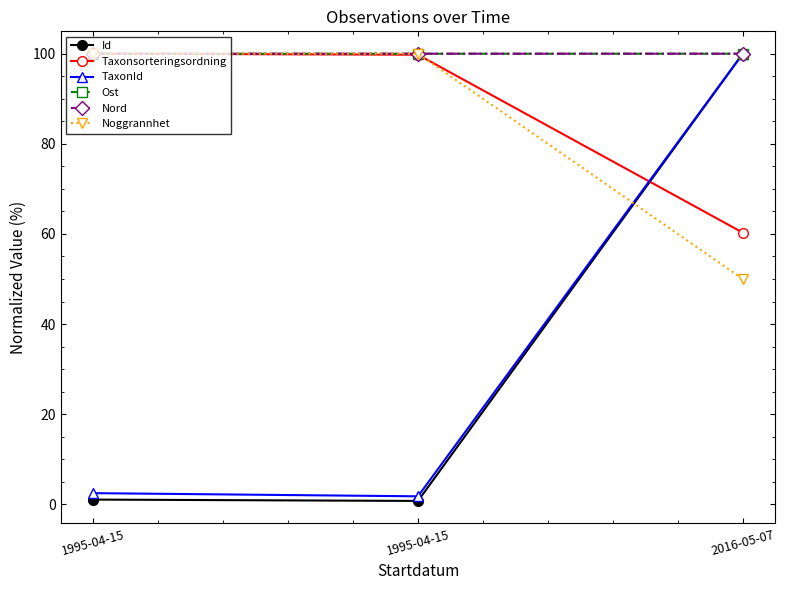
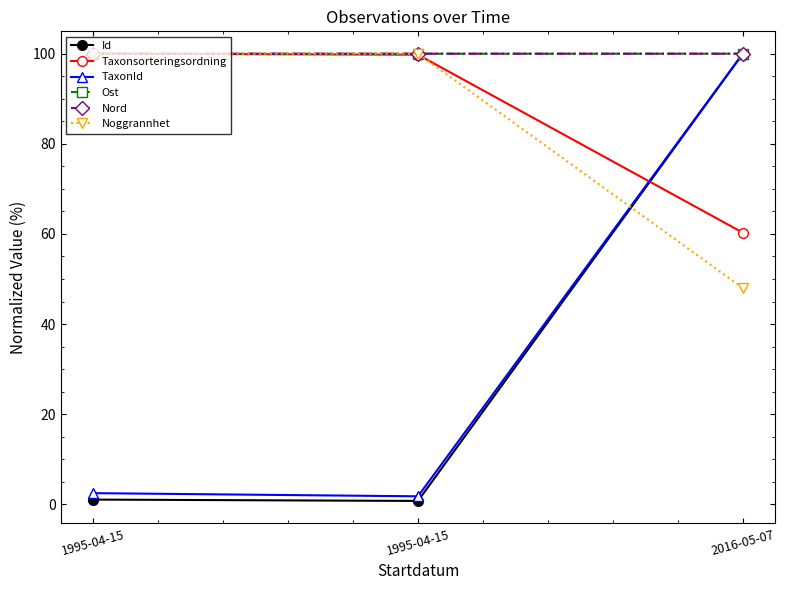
Noggrannhet, 2016-05-07: 50 -> 48
